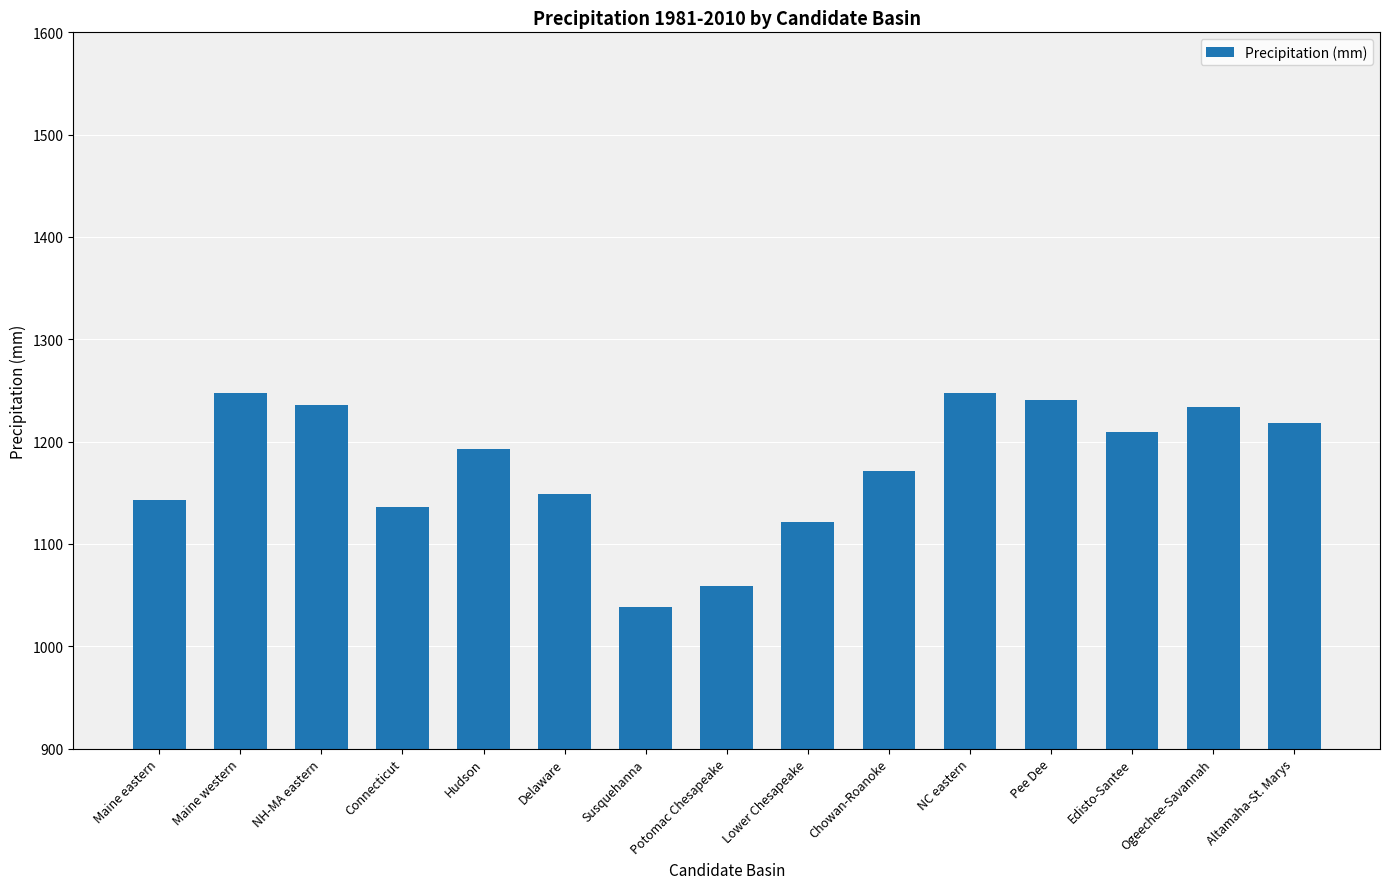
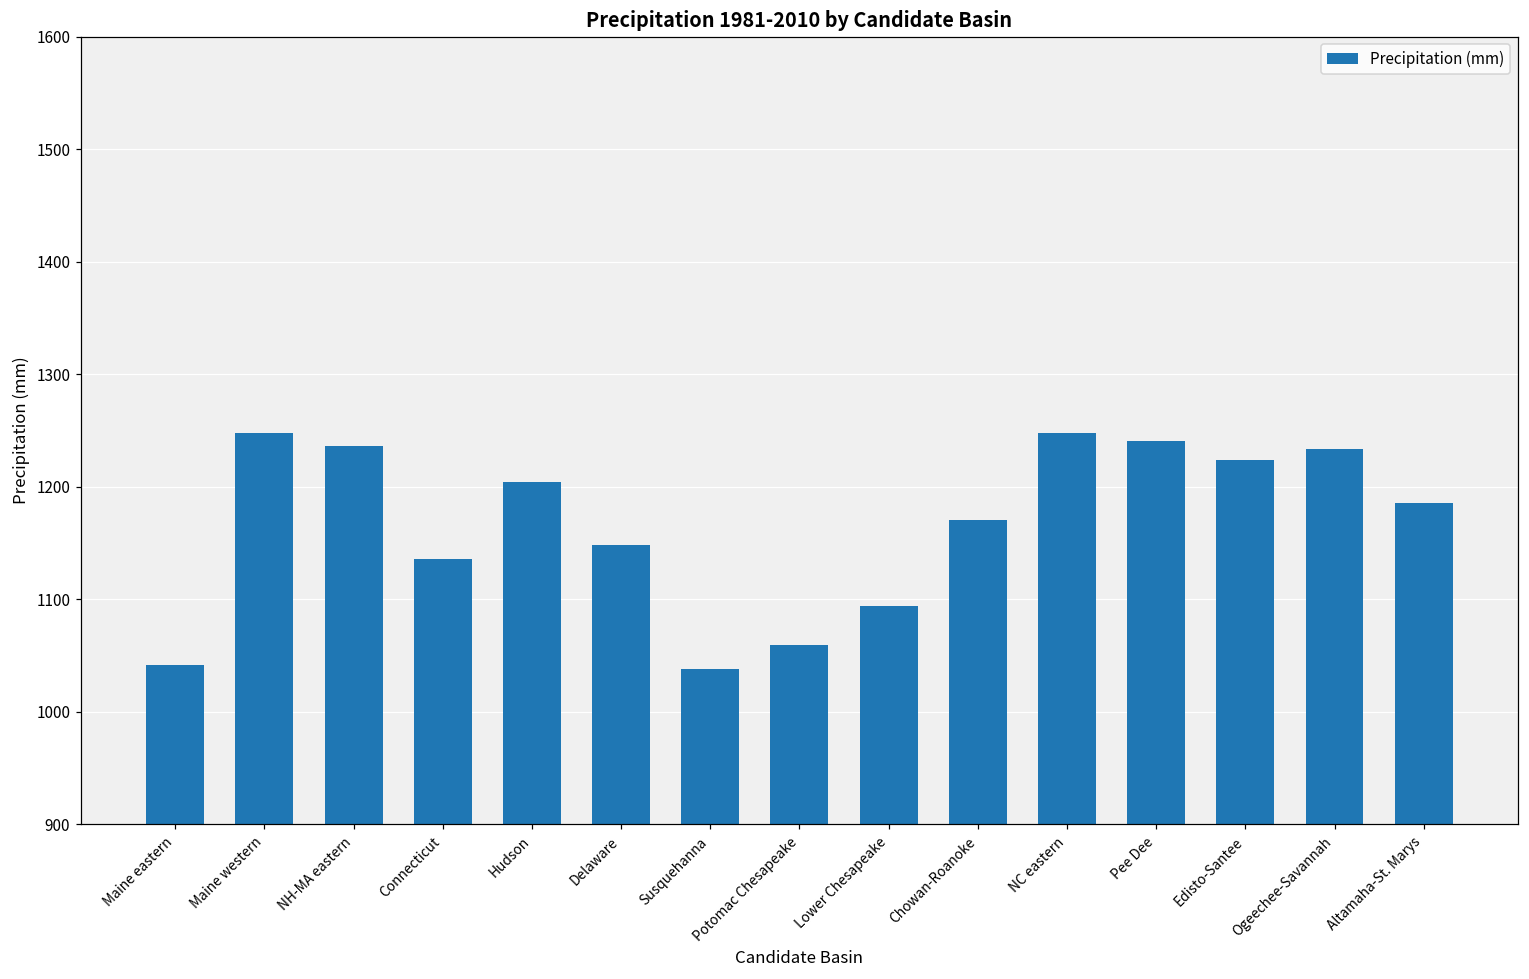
Maine eastern: 1143 -> 1041
Hudson: 1193 -> 1205
Lower Chesapeake: 1121 -> 1094
Edisto-Santee: 1209 -> 1224
Altamaha-St. Marys: 1218 -> 1186
